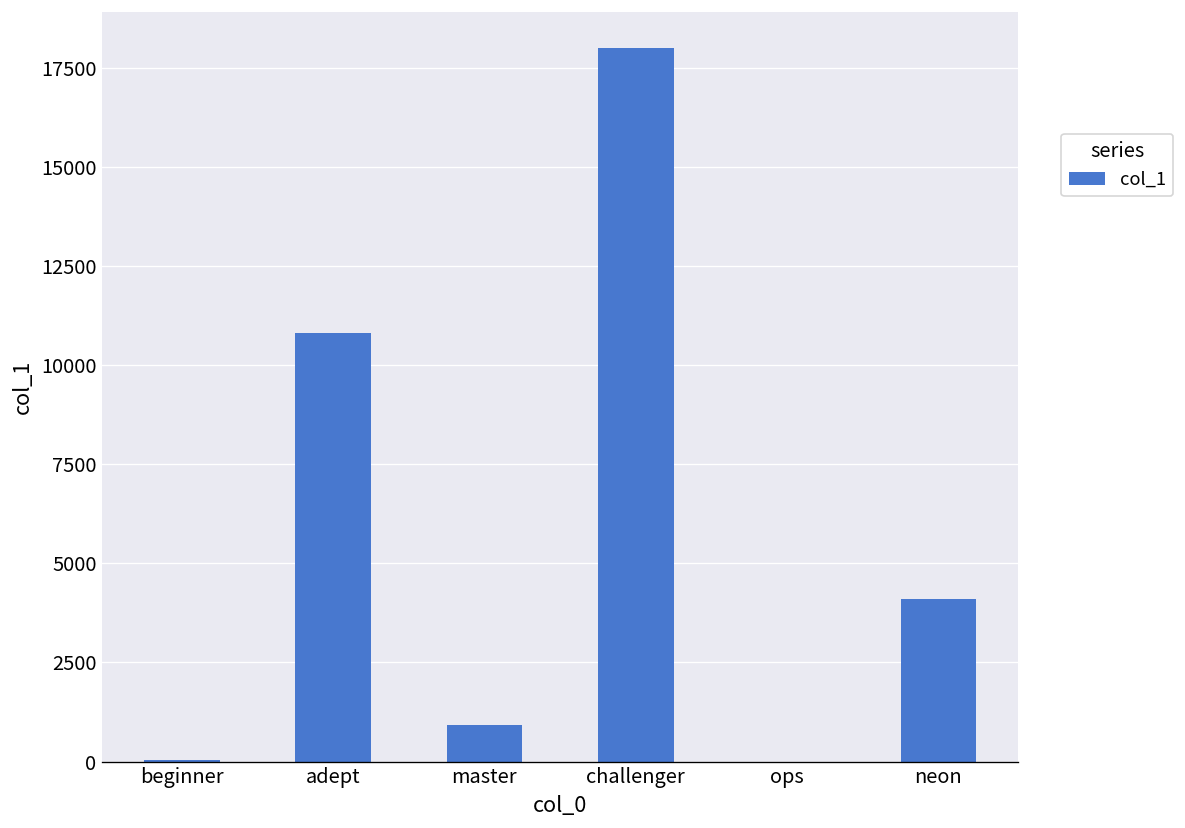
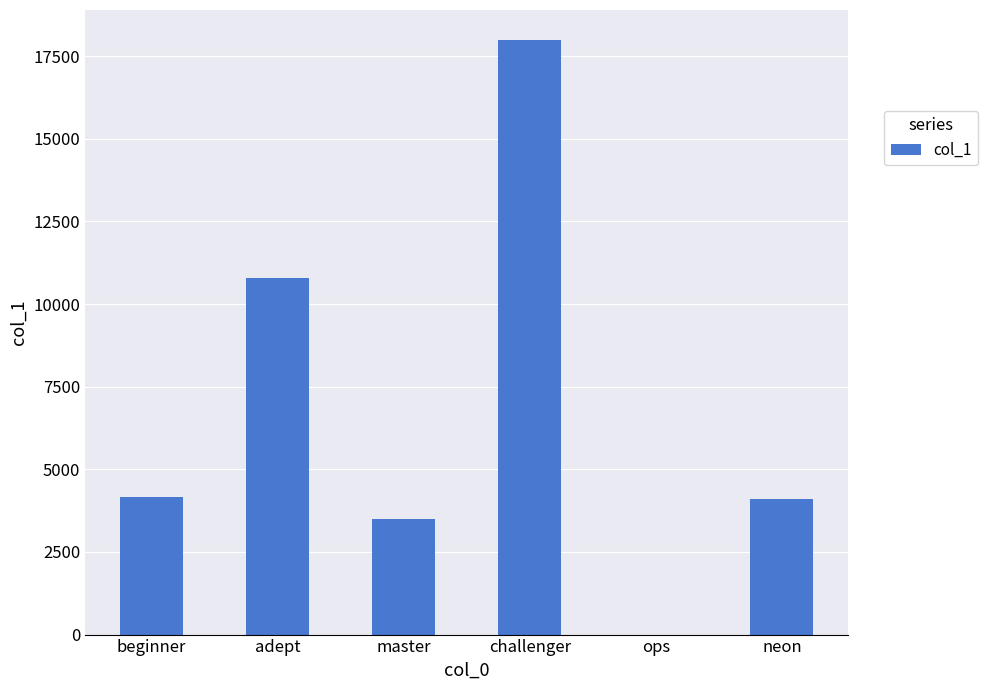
beginner: 100 -> 4200
master: 900 -> 3500
